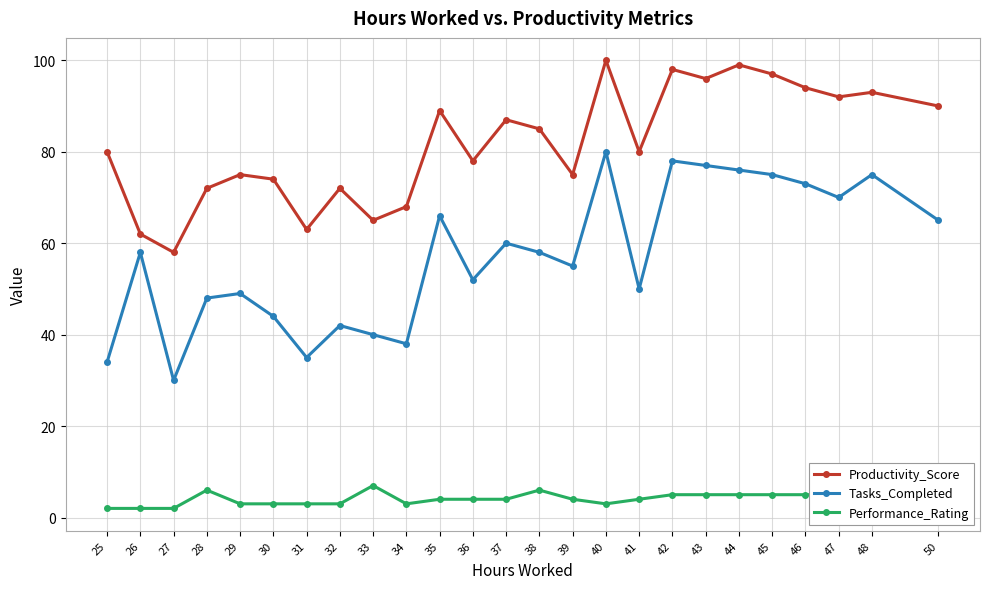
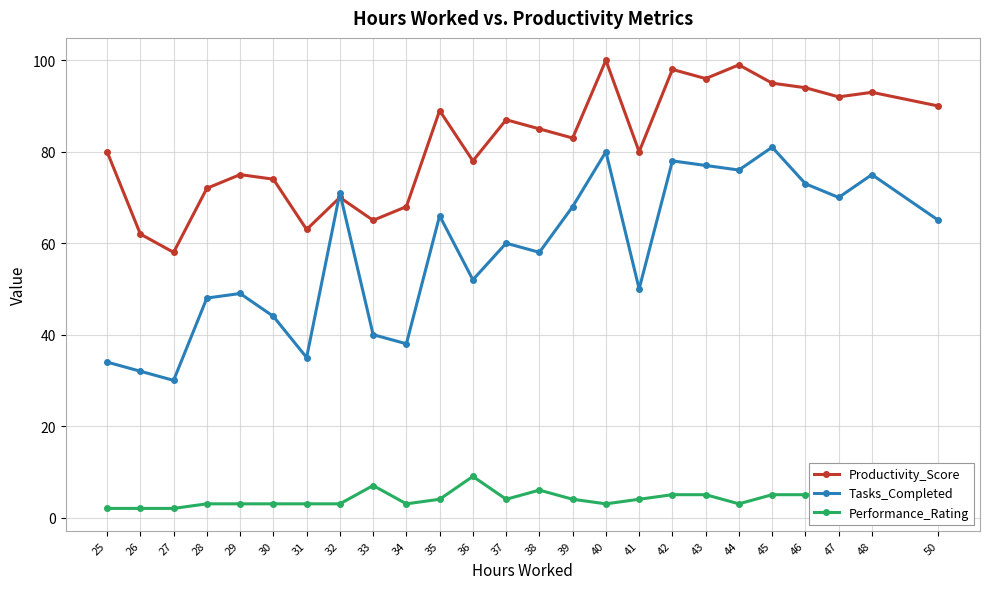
Tasks_Completed, 26: 58 -> 32
Performance_Rating, 28: 6 -> 3
Productivity_Score, 32: 72 -> 70
Tasks_Completed, 32: 42 -> 71
Performance_Rating, 36: 4 -> 9
Productivity_Score, 39: 75 -> 83
Tasks_Completed, 39: 55 -> 68
Performance_Rating, 44: 5 -> 3
Productivity_Score, 45: 97 -> 95
Tasks_Completed, 45: 75 -> 81
